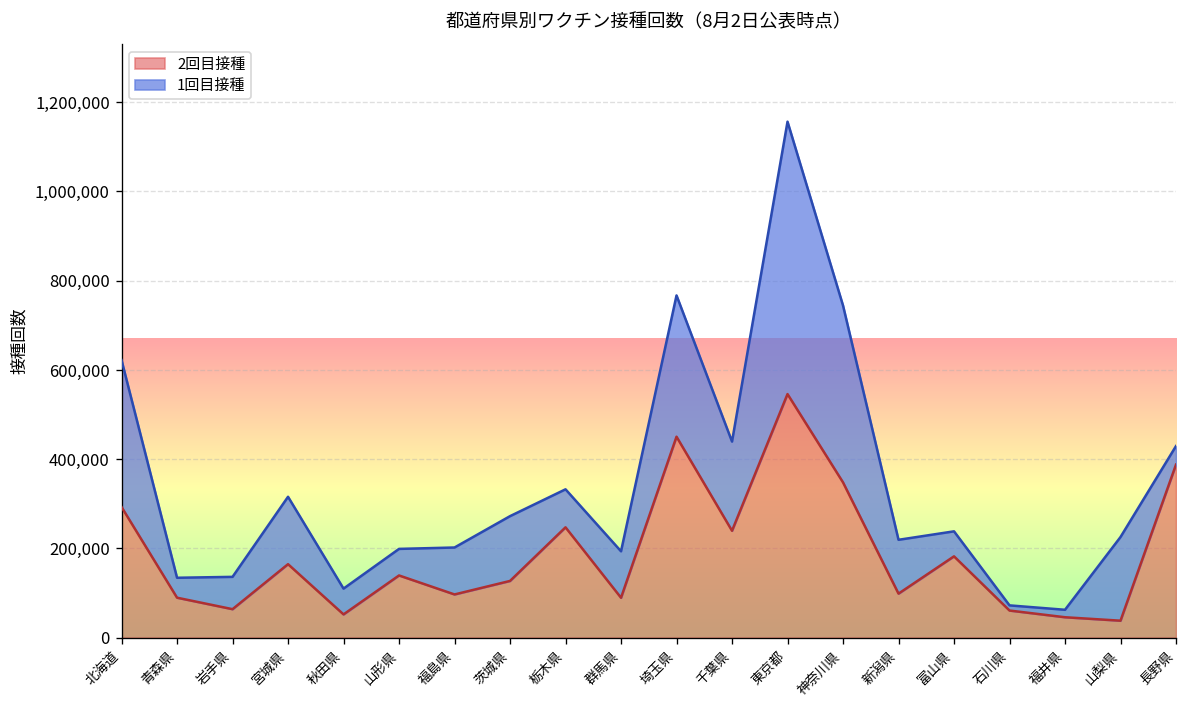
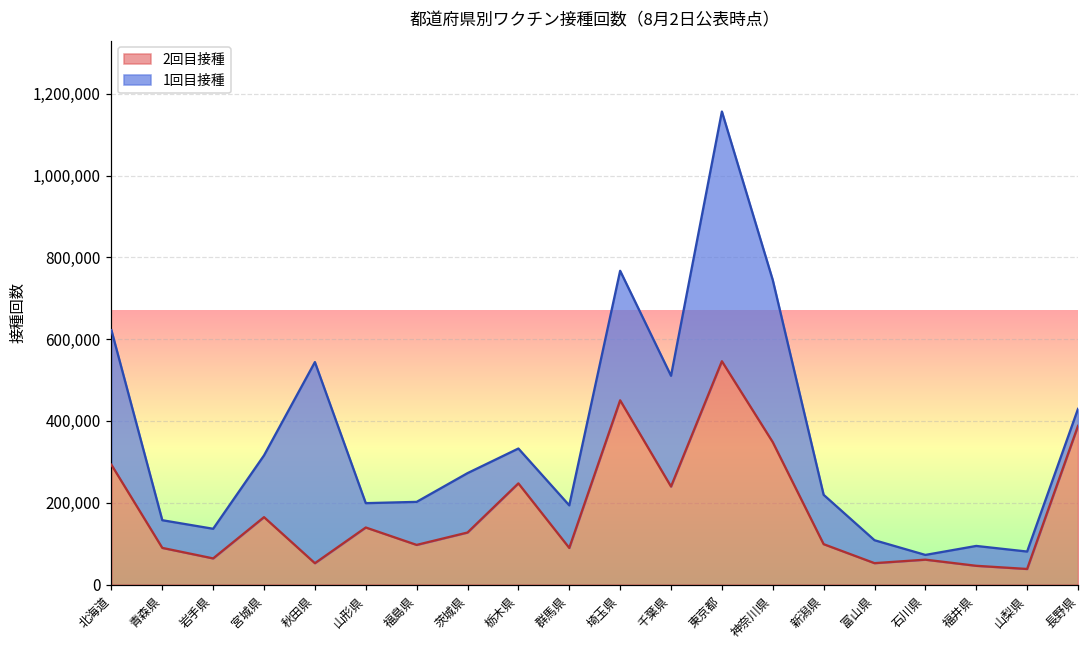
1回目接種, 青森県: 40,000 -> 70,000
1回目接種, 秋田県: 60,000 -> 490,000
1回目接種, 千葉県: 200,000 -> 270,000
2回目接種, 富山県: 180,000 -> 50,000
1回目接種, 福井県: 20,000 -> 50,000
1回目接種, 山梨県: 190,000 -> 40,000
